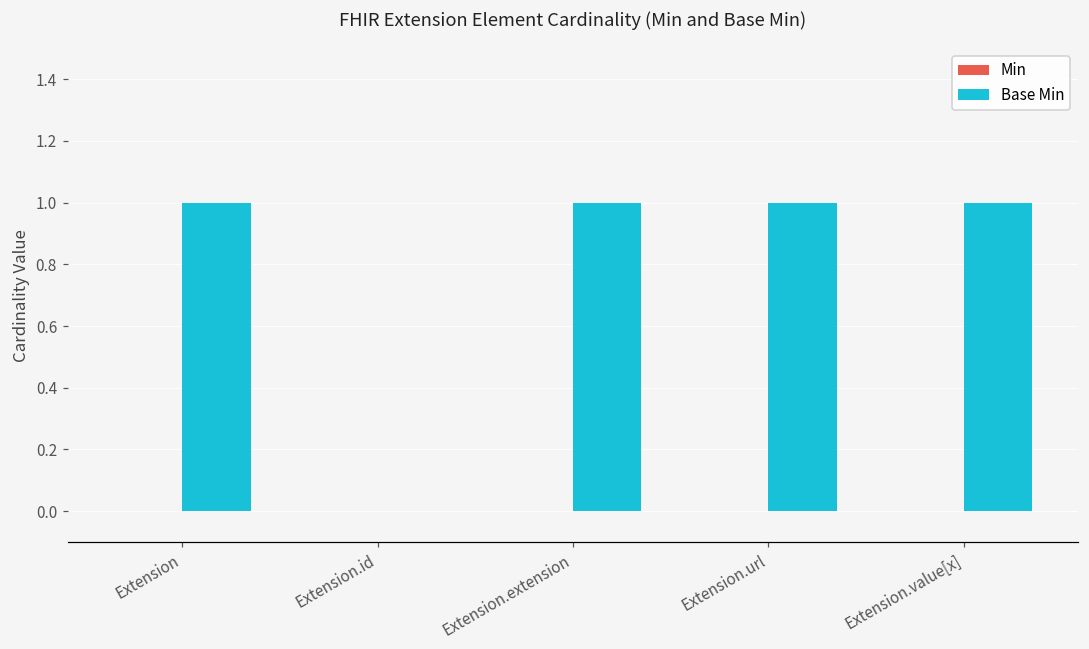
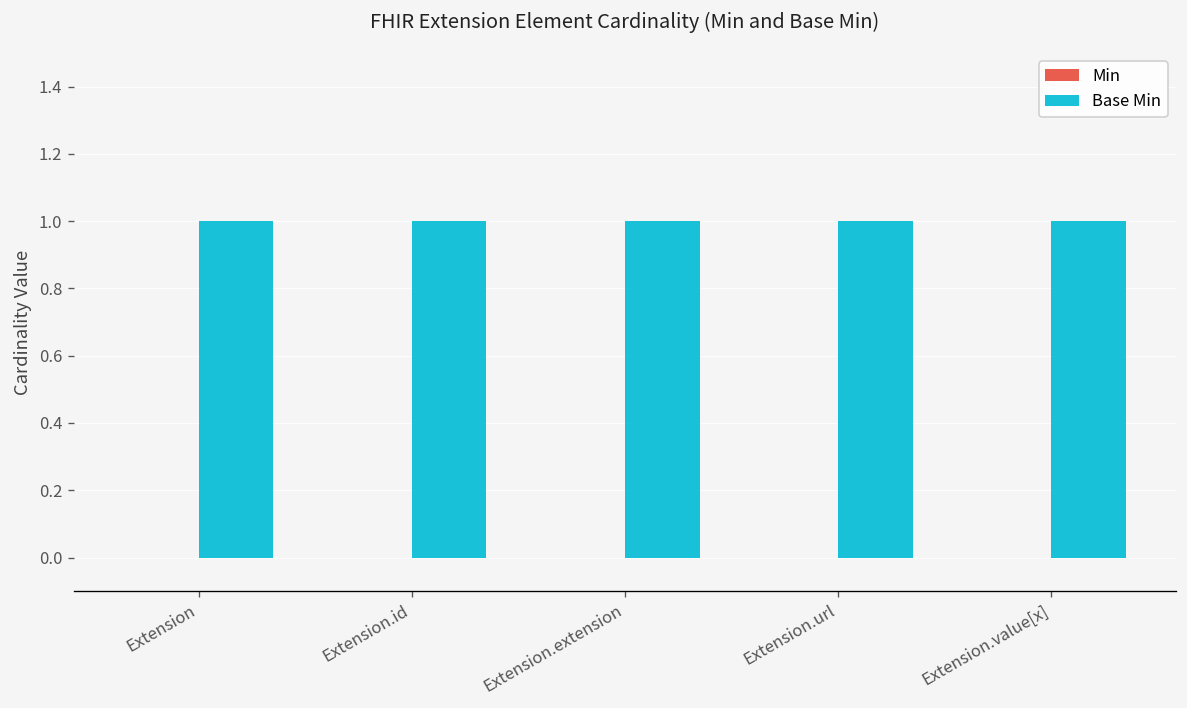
Base Min, Extension.id: 0 -> 1
